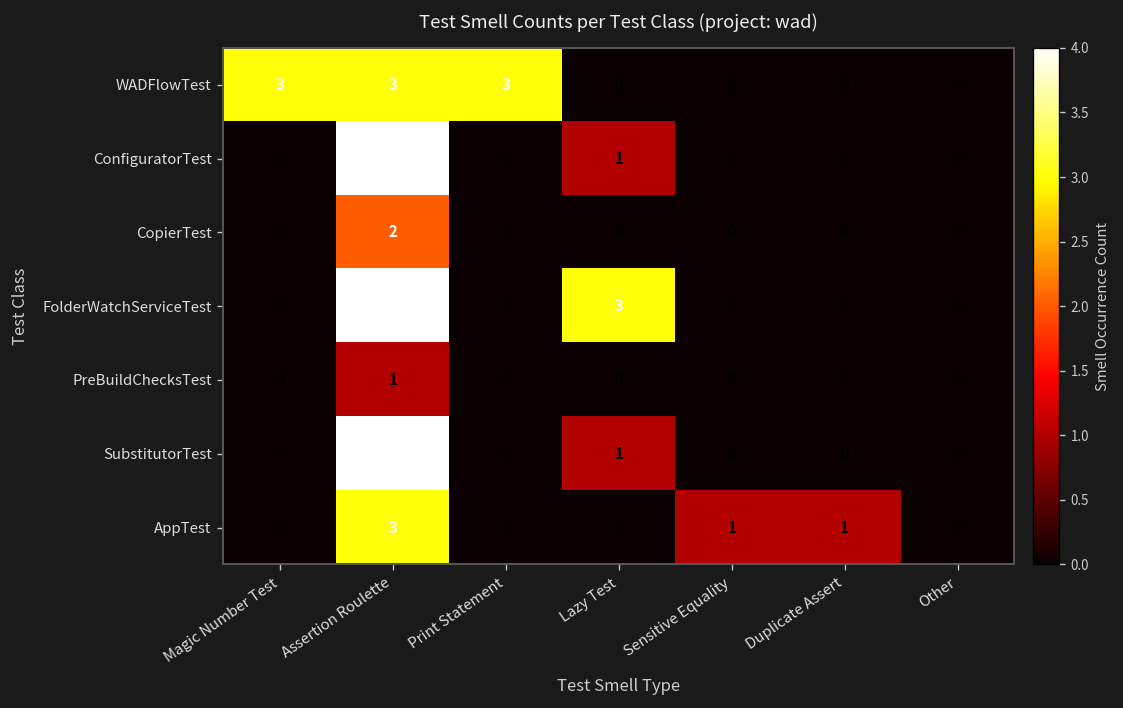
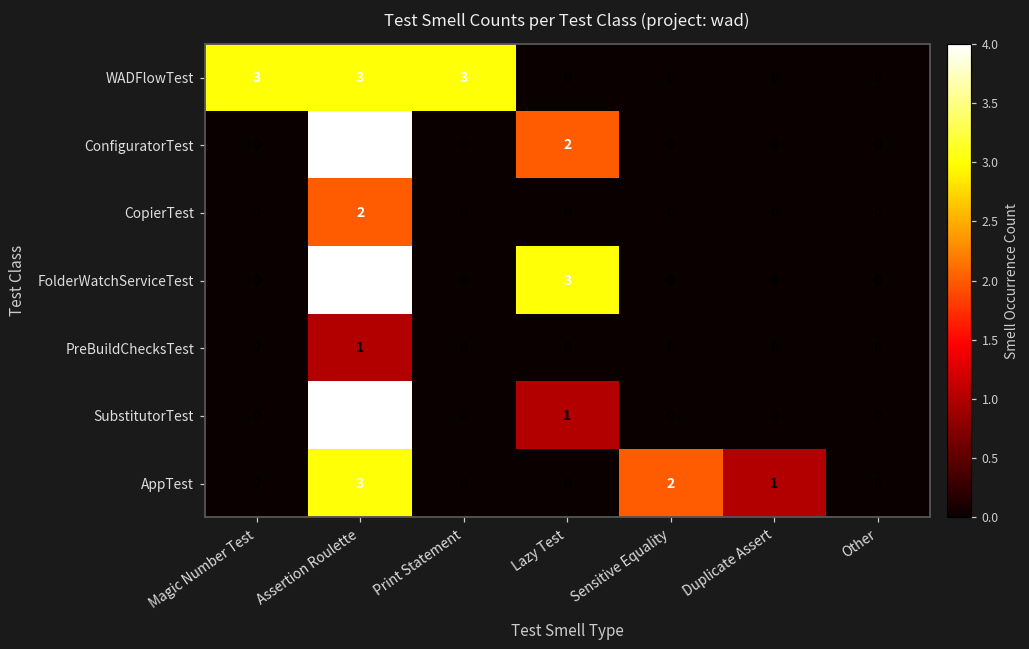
ConfiguratorTest, Lazy Test: 1 -> 2
AppTest, Sensitive Equality: 1 -> 2
